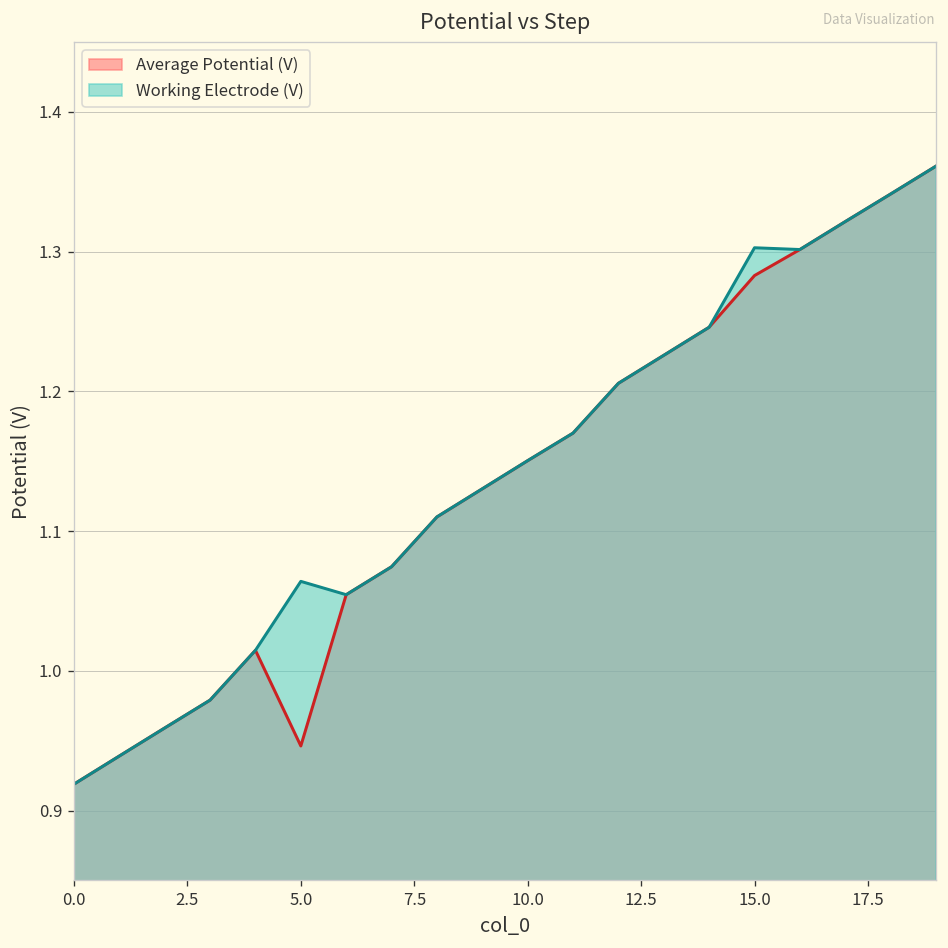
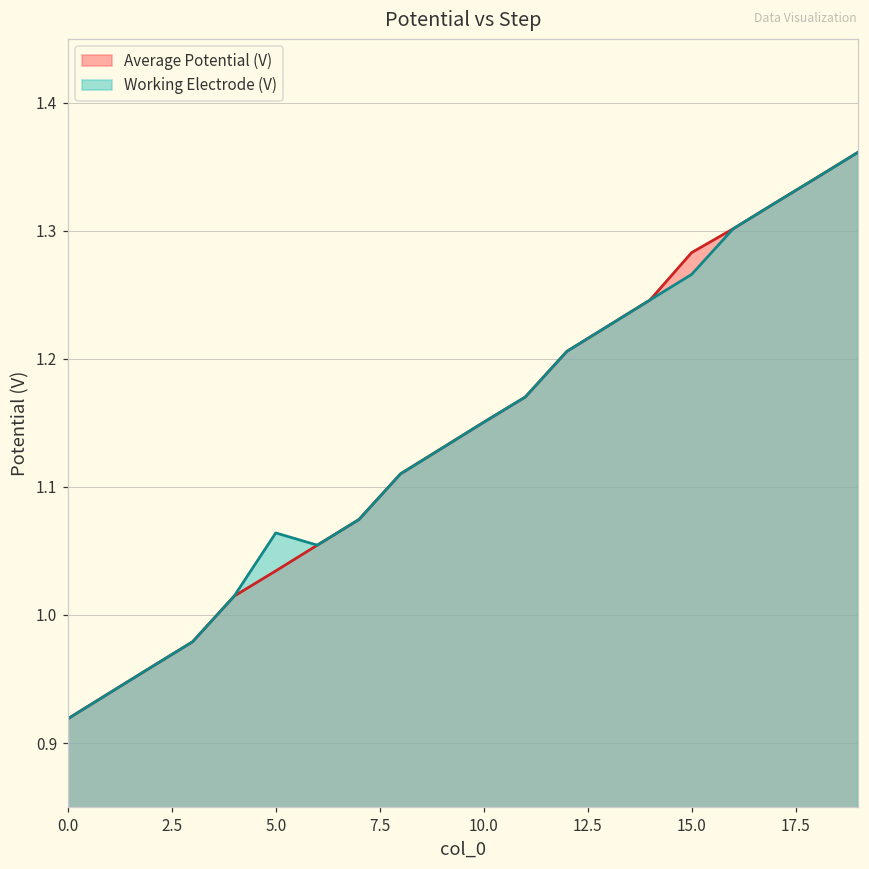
Average Potential (V), 5.0: 0.946 -> 1.034
Working Electrode (V), 15.0: 1.303 -> 1.266
